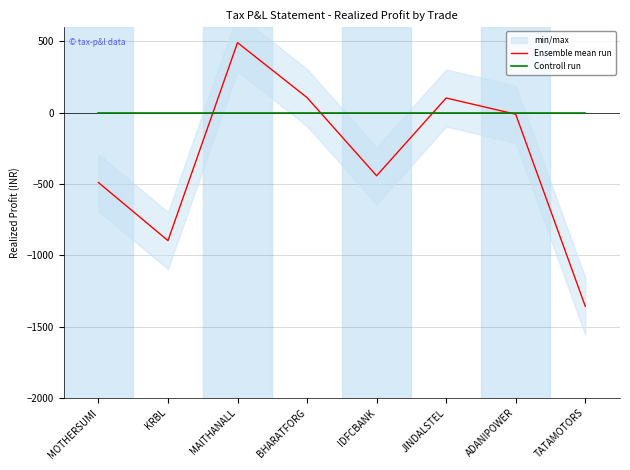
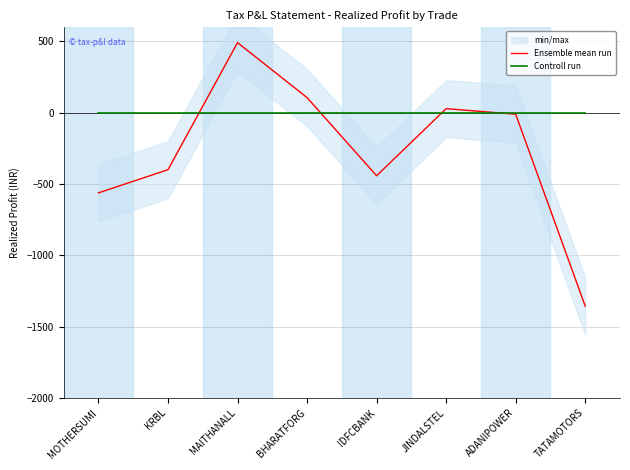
Ensemble mean run, MOTHERSUMI: -490 -> -560
Ensemble mean run, KRBL: -900 -> -400
Ensemble mean run, JINDALSTEL: 100 -> 30
